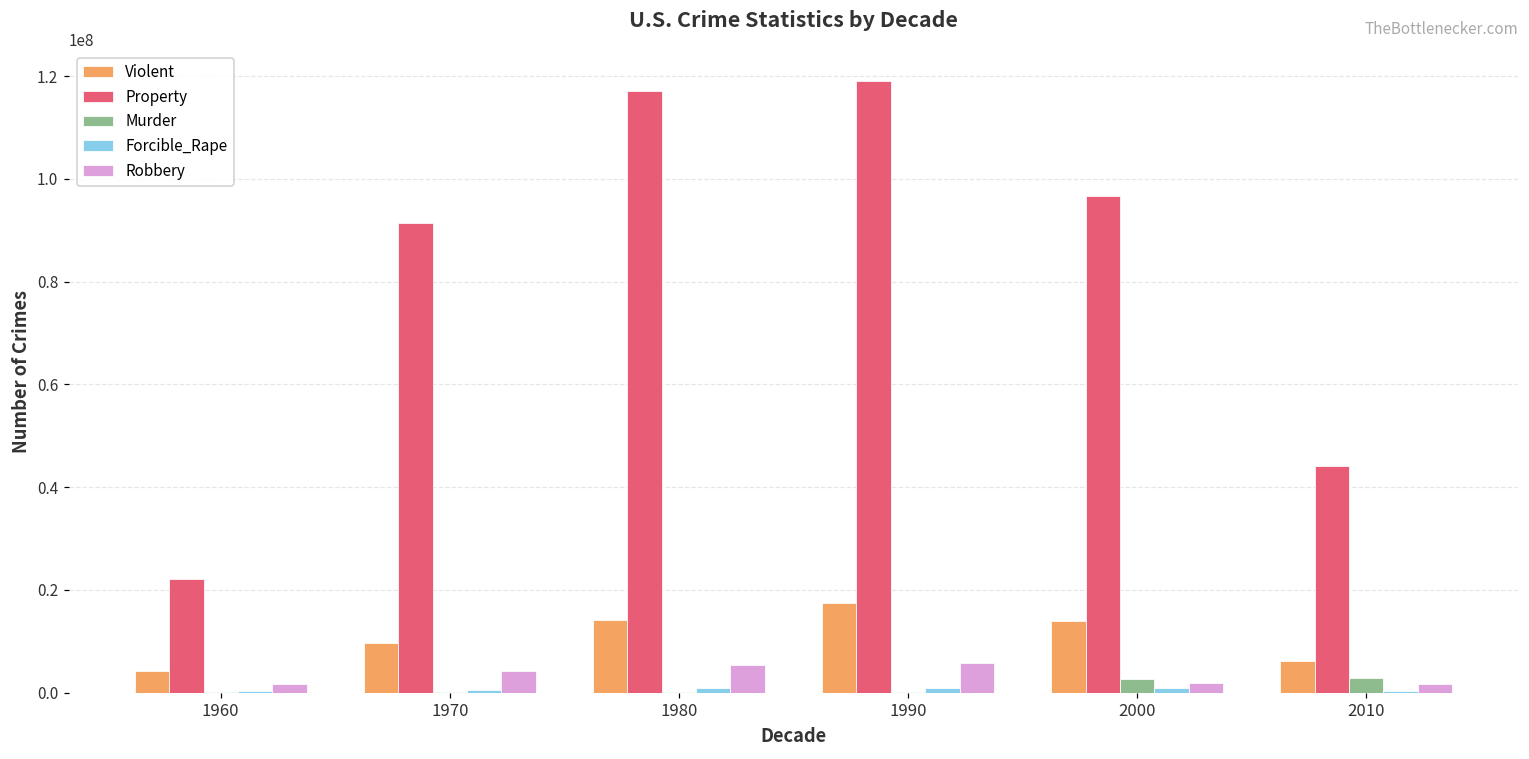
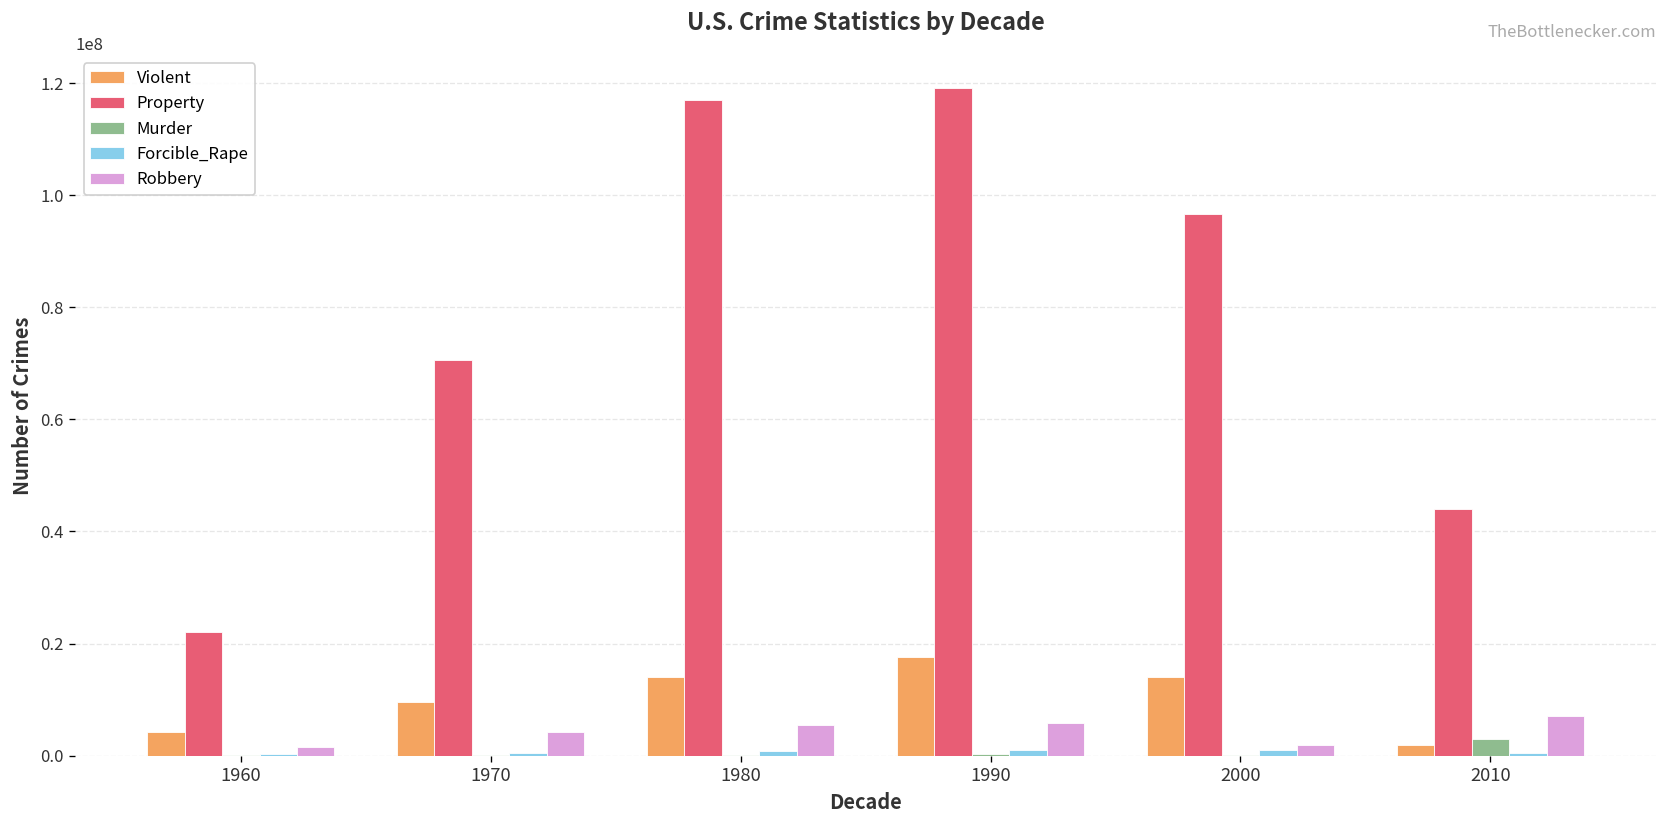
Property, 1970: 91000000 -> 71000000
Murder, 2000: 3000000 -> 0
Violent, 2010: 6000000 -> 2000000
Robbery, 2010: 2000000 -> 7000000
